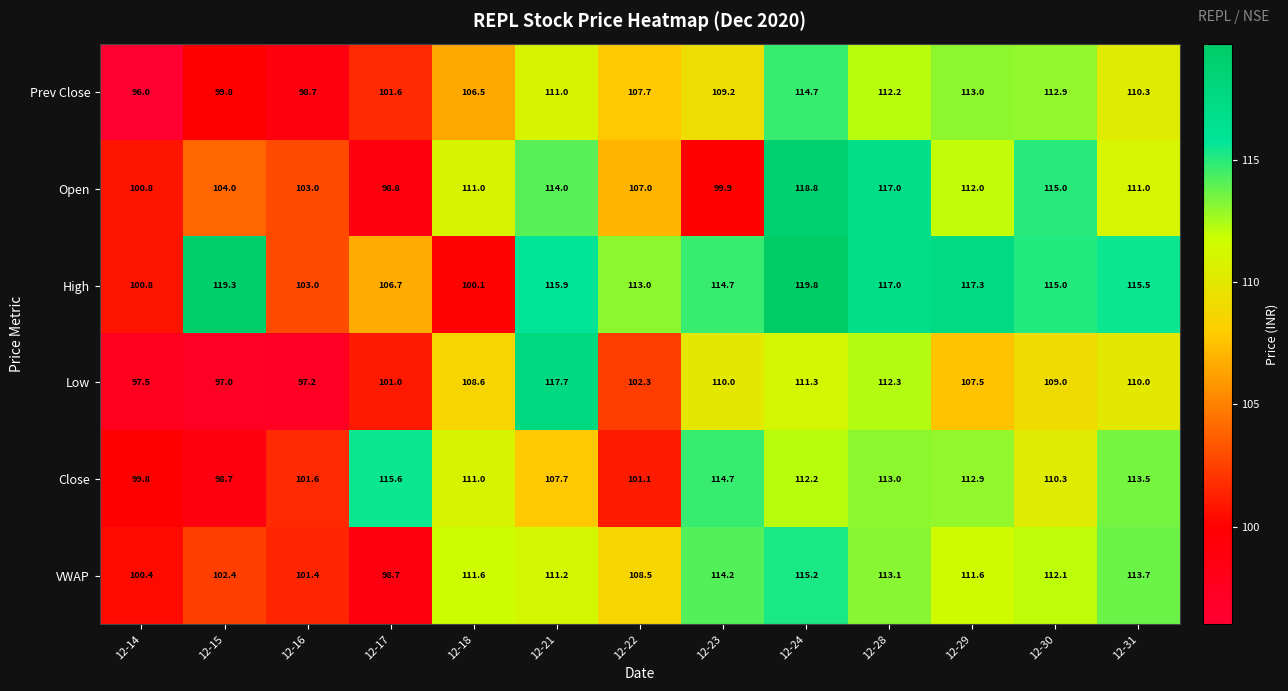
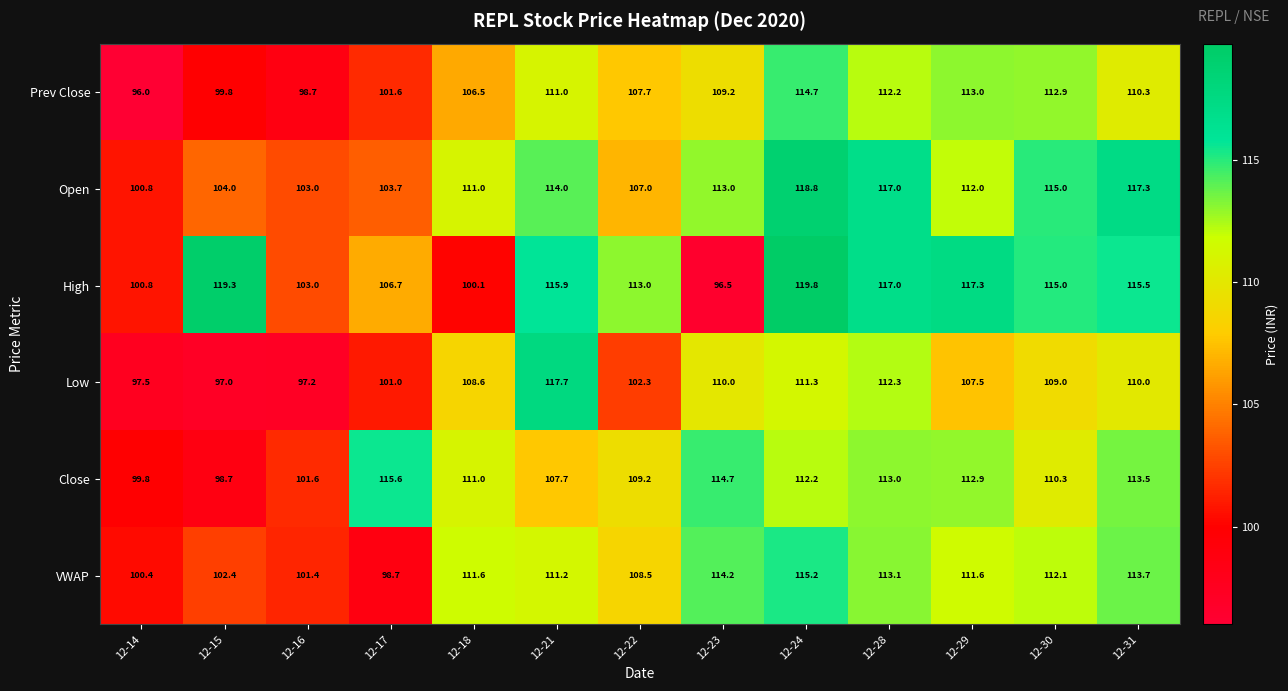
Open, 12-17: 98.8 -> 103.7
Open, 12-23: 99.9 -> 113.0
Open, 12-31: 111.0 -> 117.3
High, 12-23: 114.7 -> 96.5
Close, 12-22: 101.1 -> 109.2
